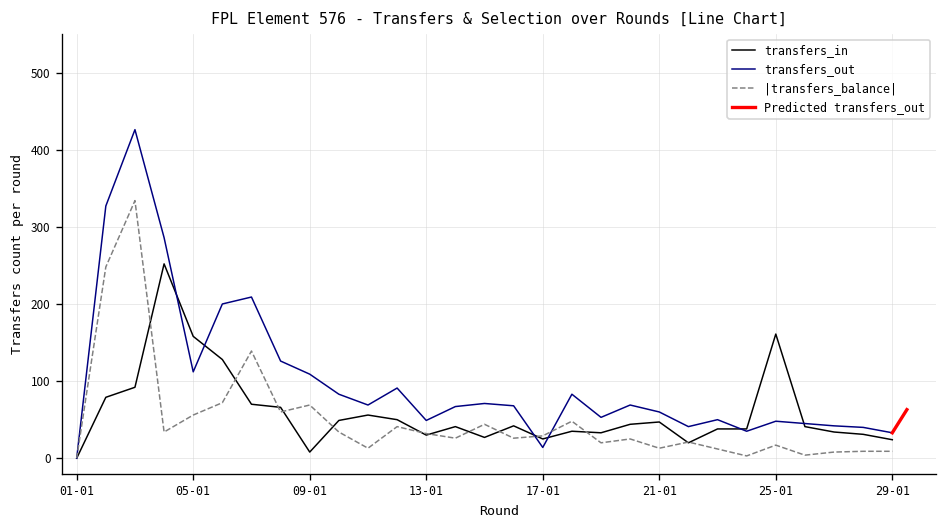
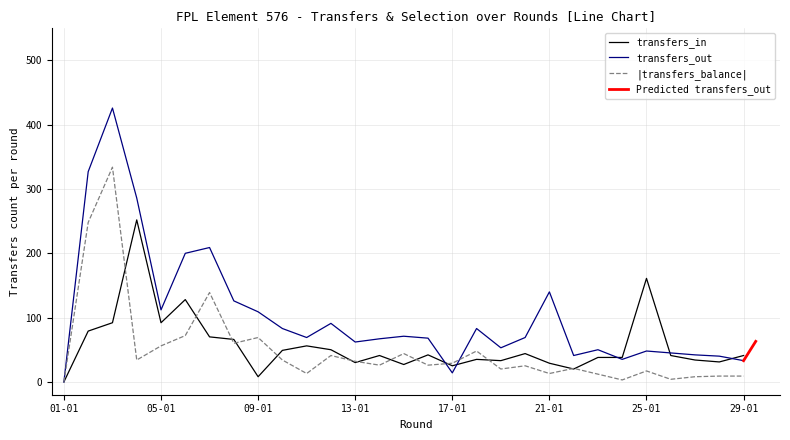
transfers_in, 05-01: 160 -> 90
transfers_out, 13-01: 50 -> 60
transfers_in, 21-01: 50 -> 30
transfers_out, 21-01: 60 -> 140
transfers_in, 29-01: 20 -> 40
